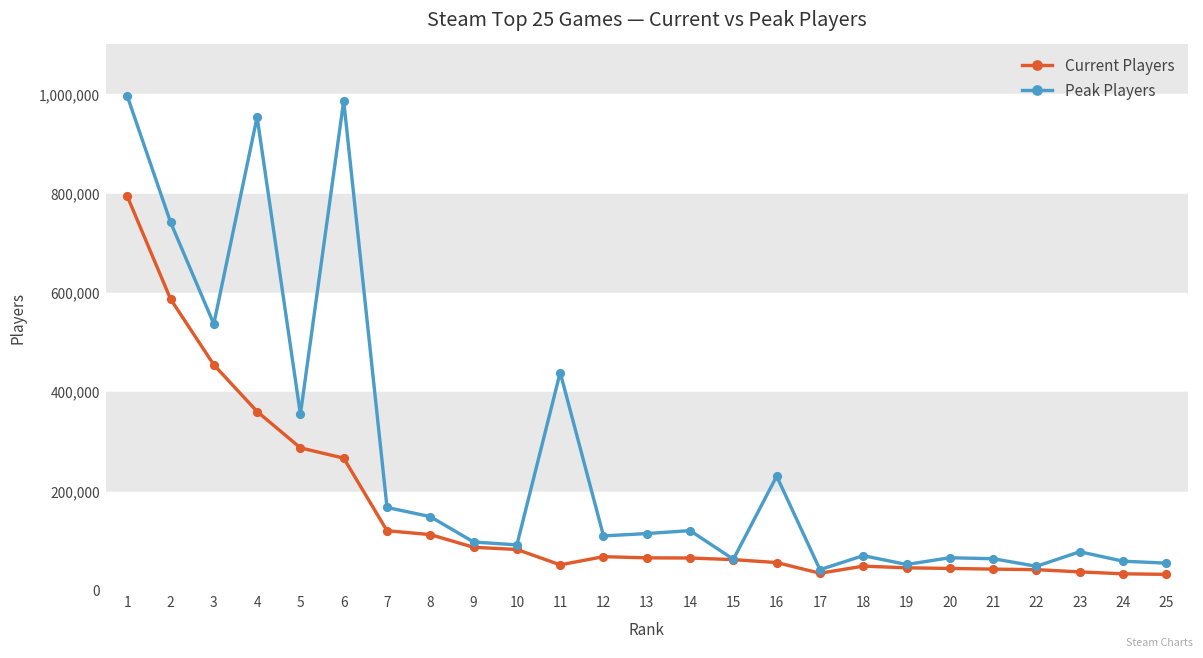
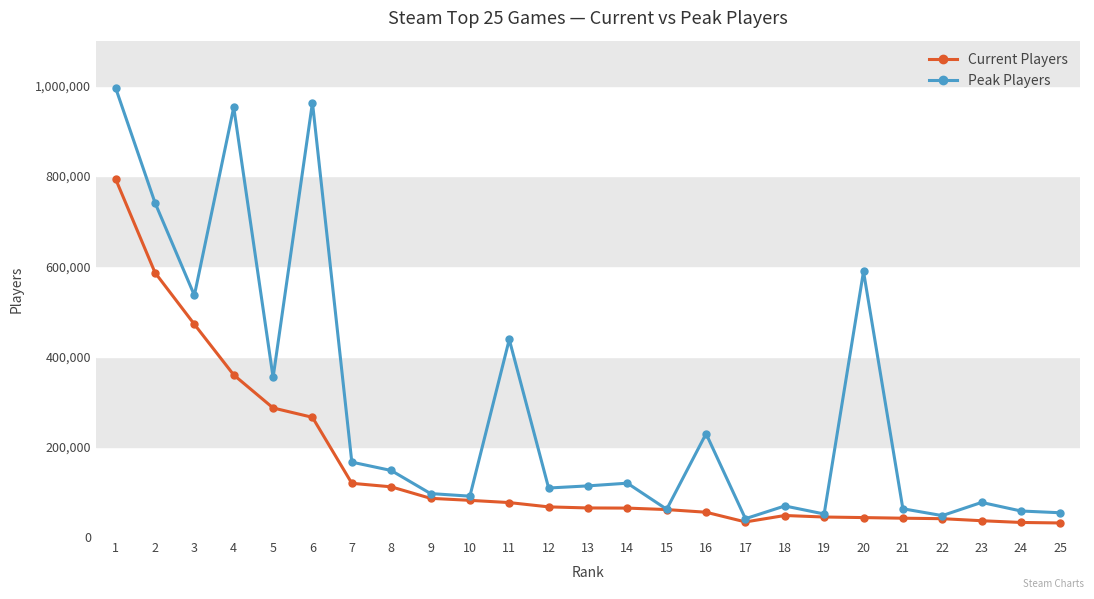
Current Players, 3: 450,000 -> 470,000
Peak Players, 6: 990,000 -> 960,000
Current Players, 11: 50,000 -> 80,000
Peak Players, 20: 60,000 -> 590,000
